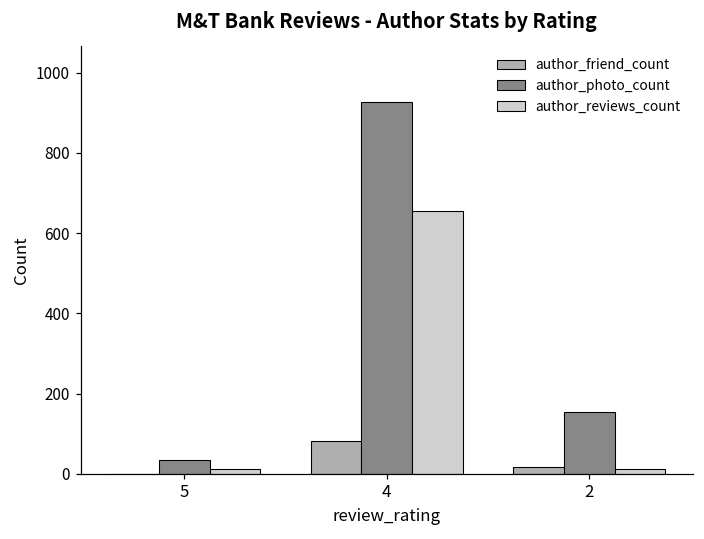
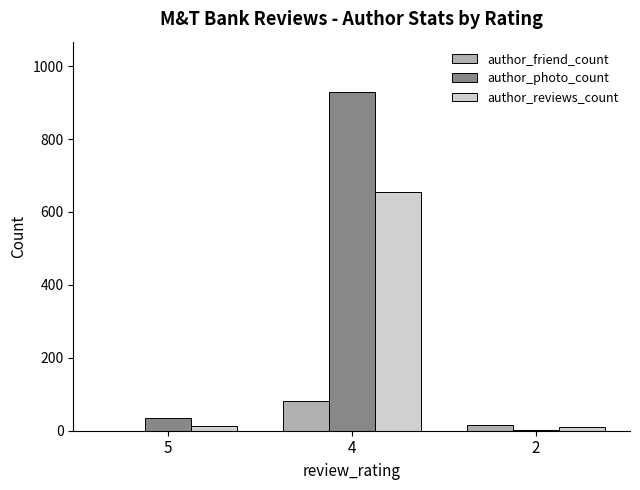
author_photo_count, 2: 160 -> 0
